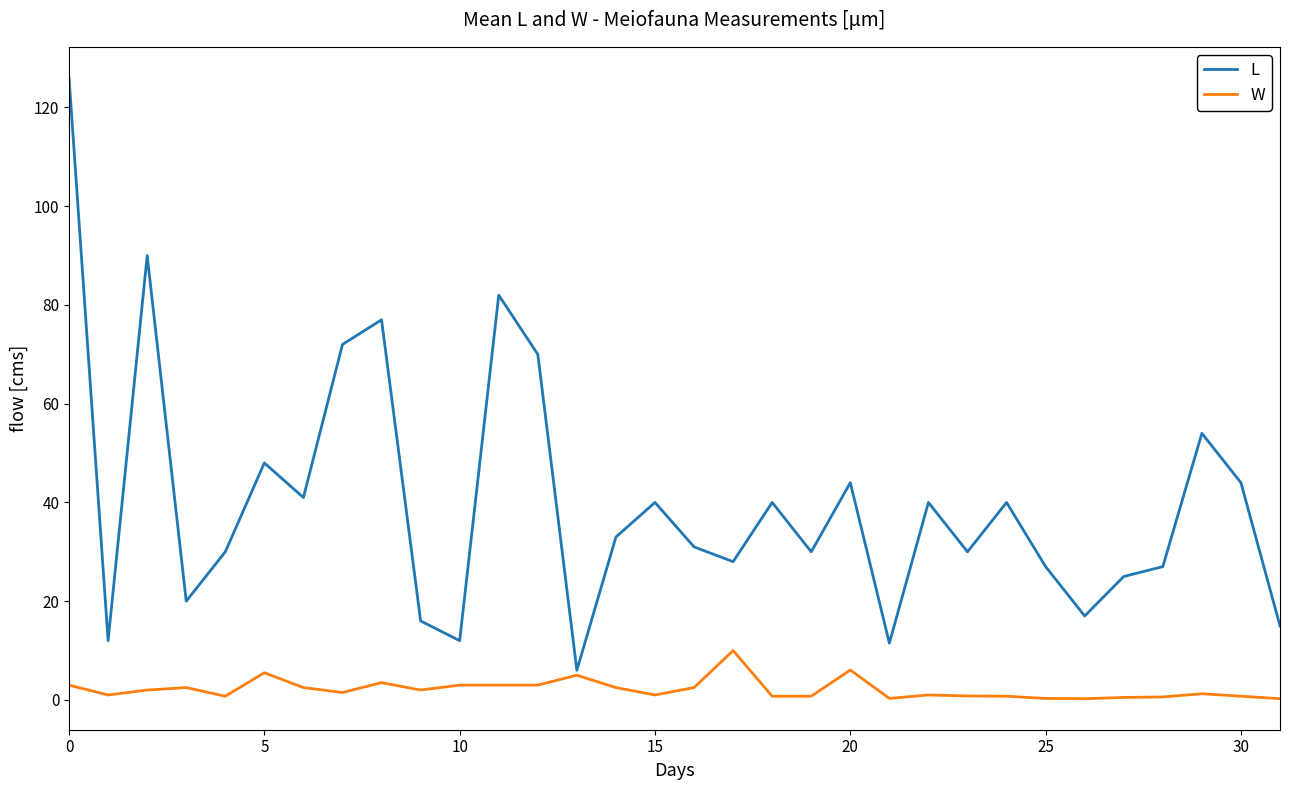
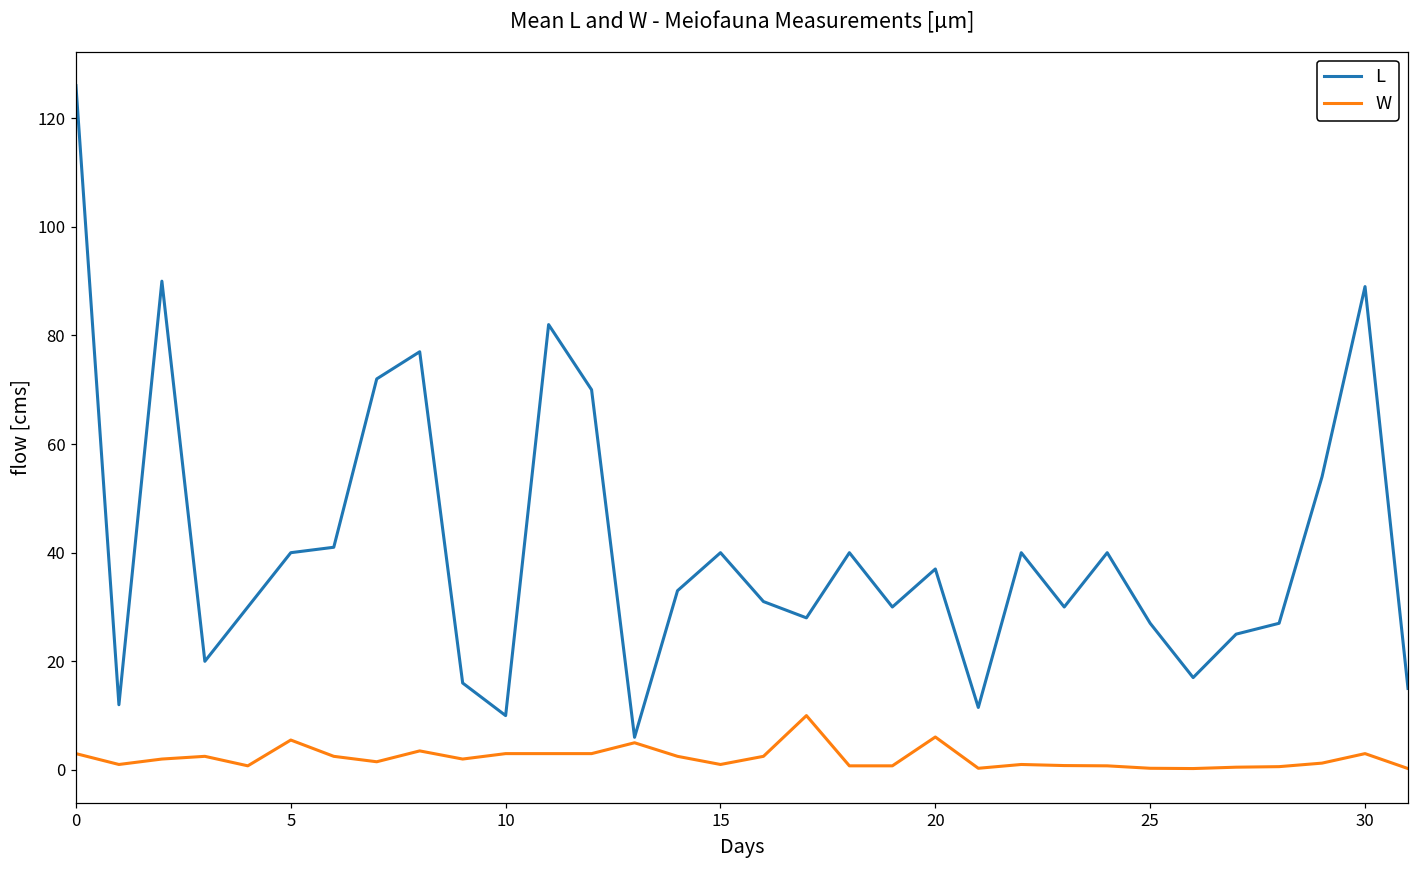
L, 5: 48 -> 40
L, 10: 12 -> 10
L, 20: 44 -> 37
L, 30: 44 -> 89
W, 30: 1 -> 3
